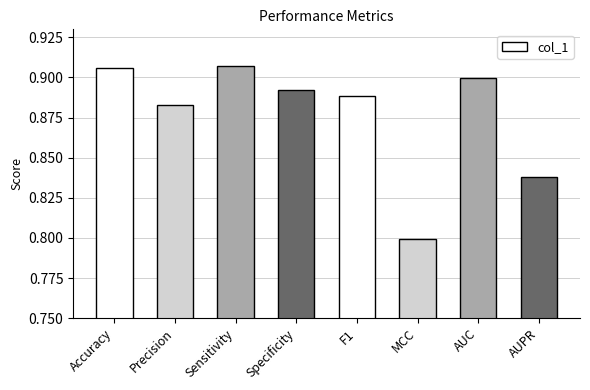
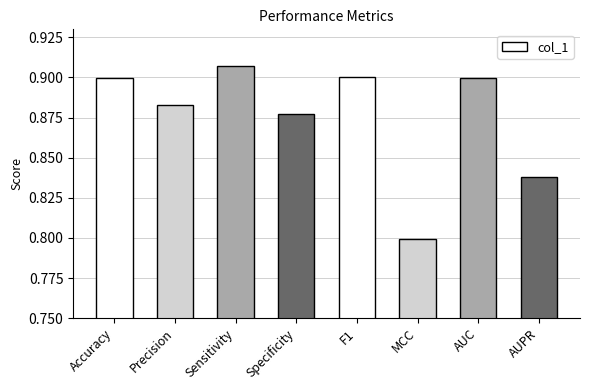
Accuracy: 0.906 -> 0.900
Specificity: 0.892 -> 0.877
F1: 0.888 -> 0.900
